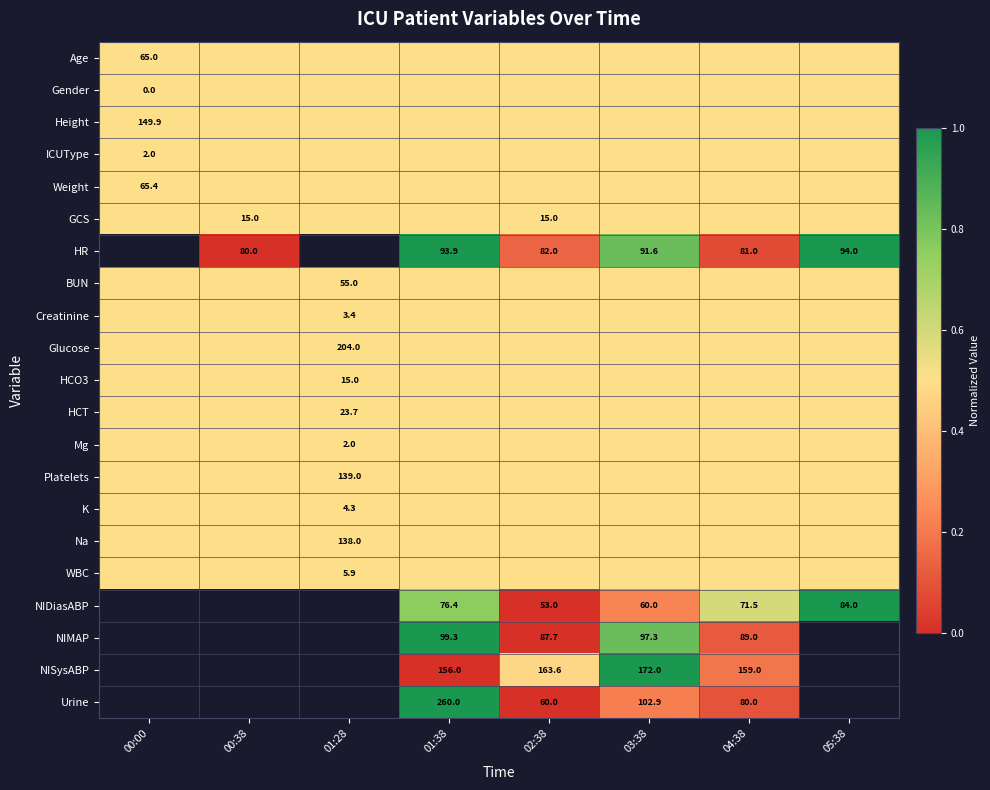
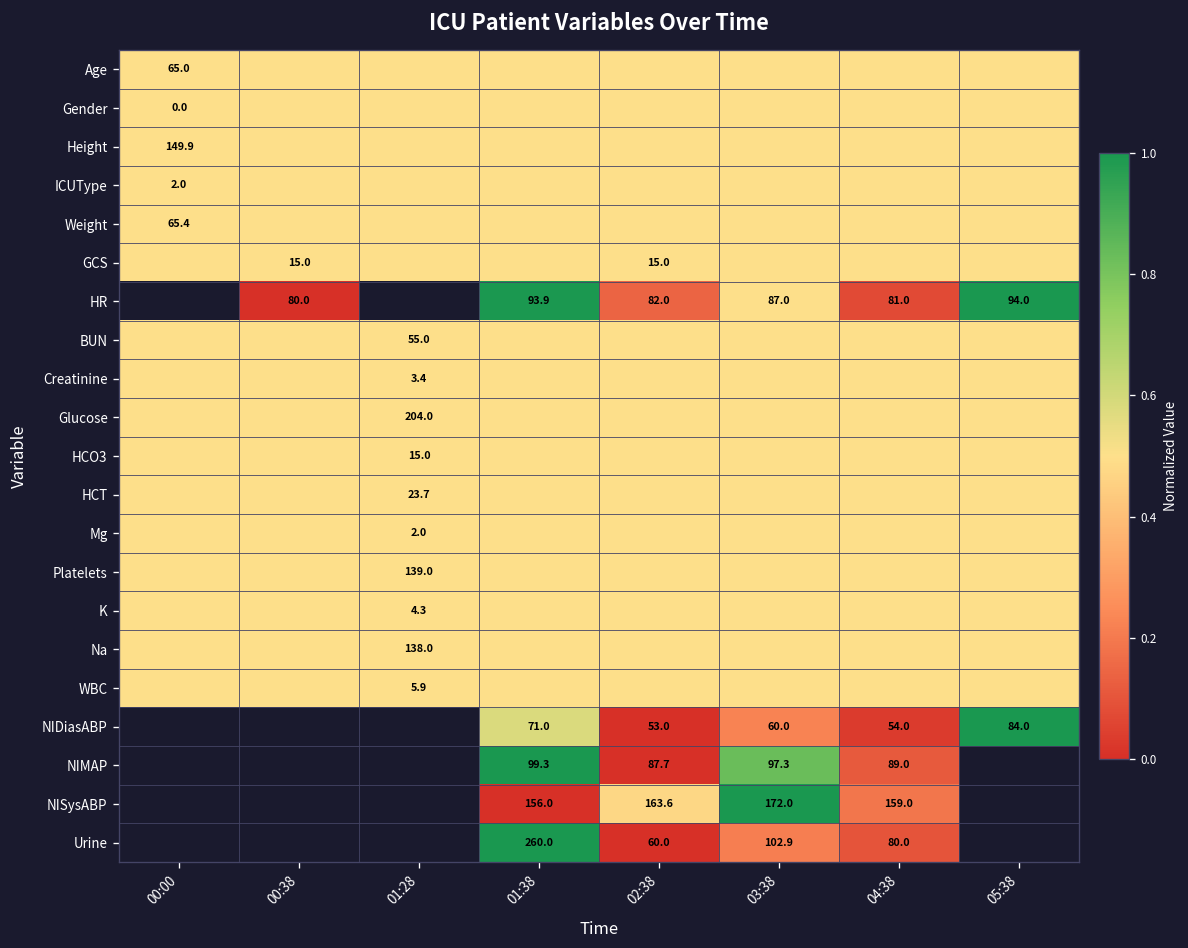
HR, 03:38: 91.6 -> 87.0
NIDiasABP, 01:38: 76.4 -> 71.0
NIDiasABP, 04:38: 71.5 -> 54.0
